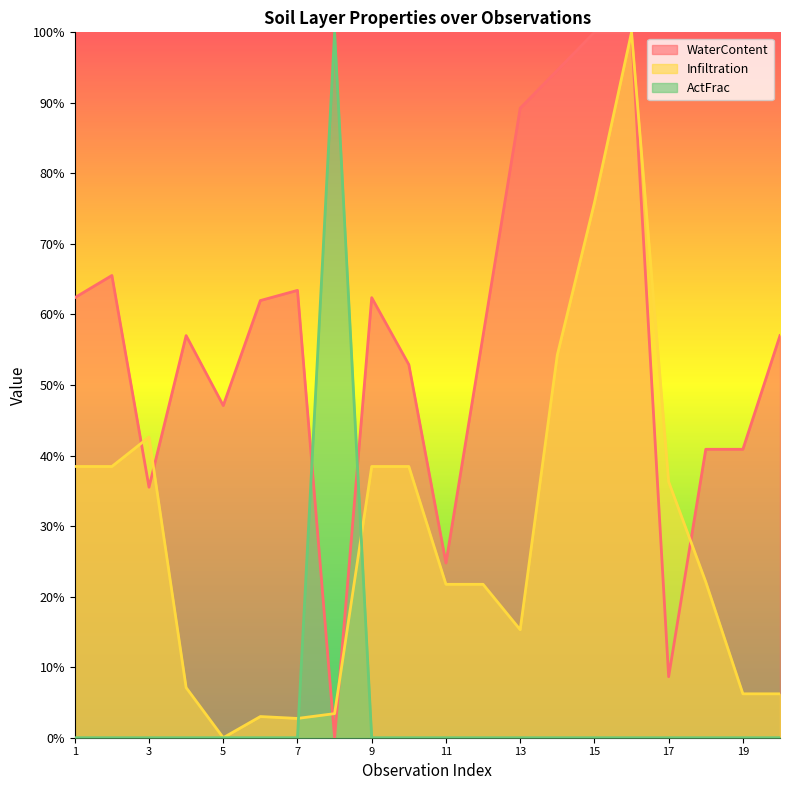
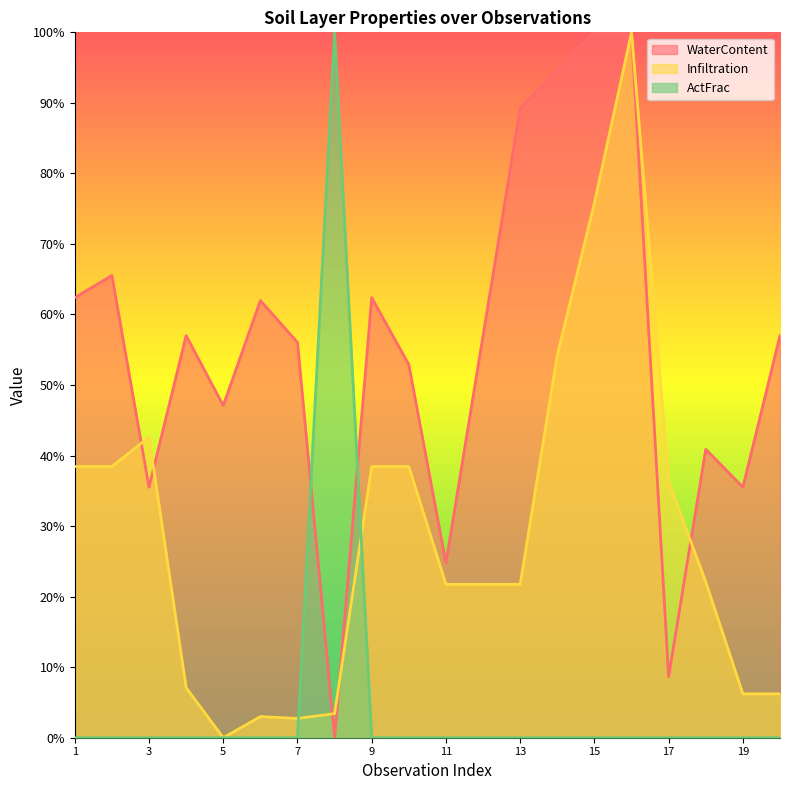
WaterContent, 7: 63% -> 56%
Infiltration, 13: 15% -> 22%
WaterContent, 19: 41% -> 36%
